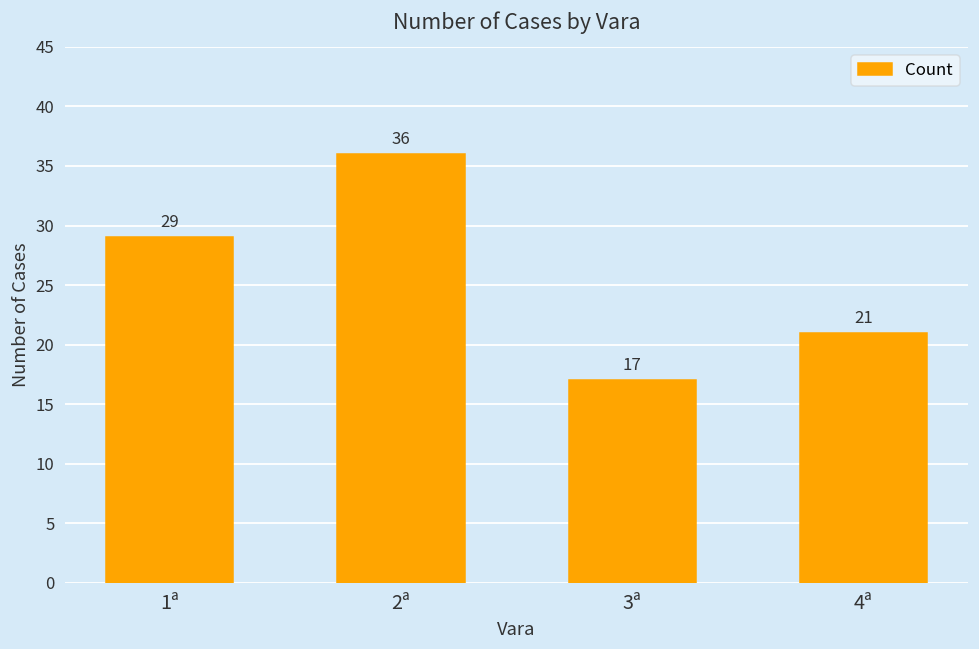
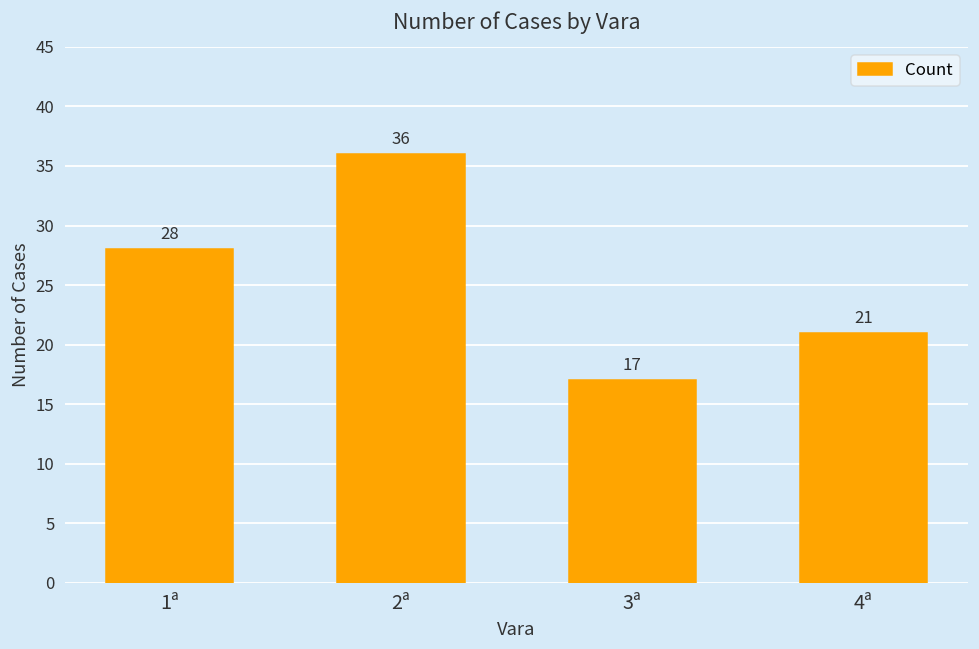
1ª: 29 -> 28
